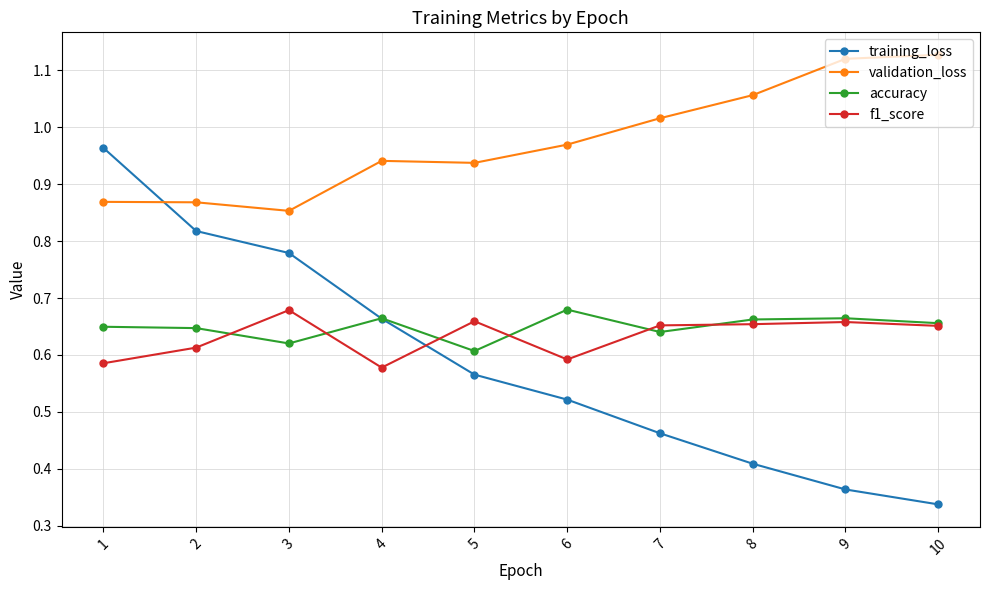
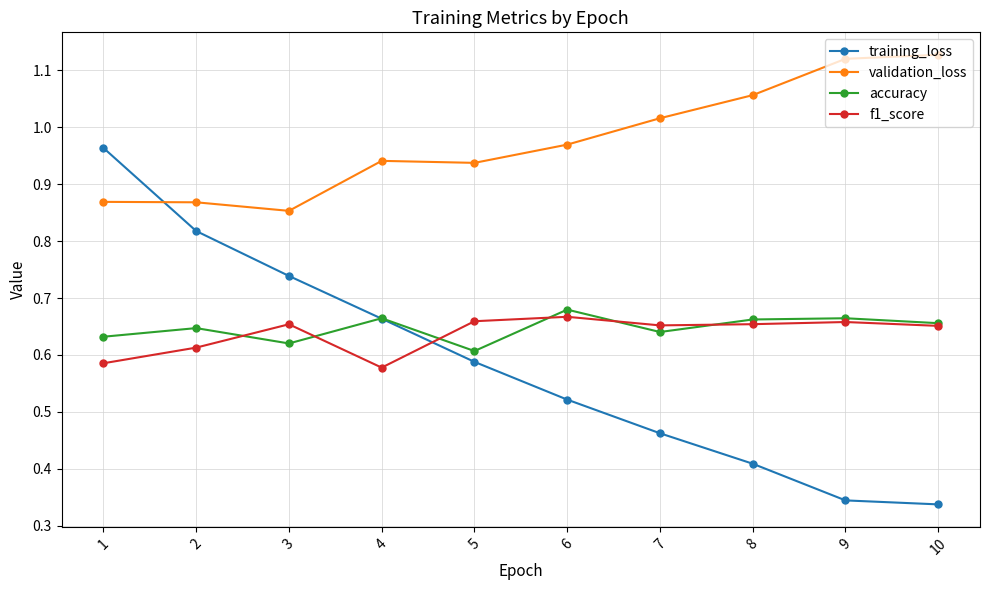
accuracy, 1: 0.65 -> 0.63
training_loss, 3: 0.78 -> 0.74
f1_score, 3: 0.68 -> 0.65
training_loss, 5: 0.57 -> 0.59
f1_score, 6: 0.59 -> 0.67
training_loss, 9: 0.36 -> 0.34
